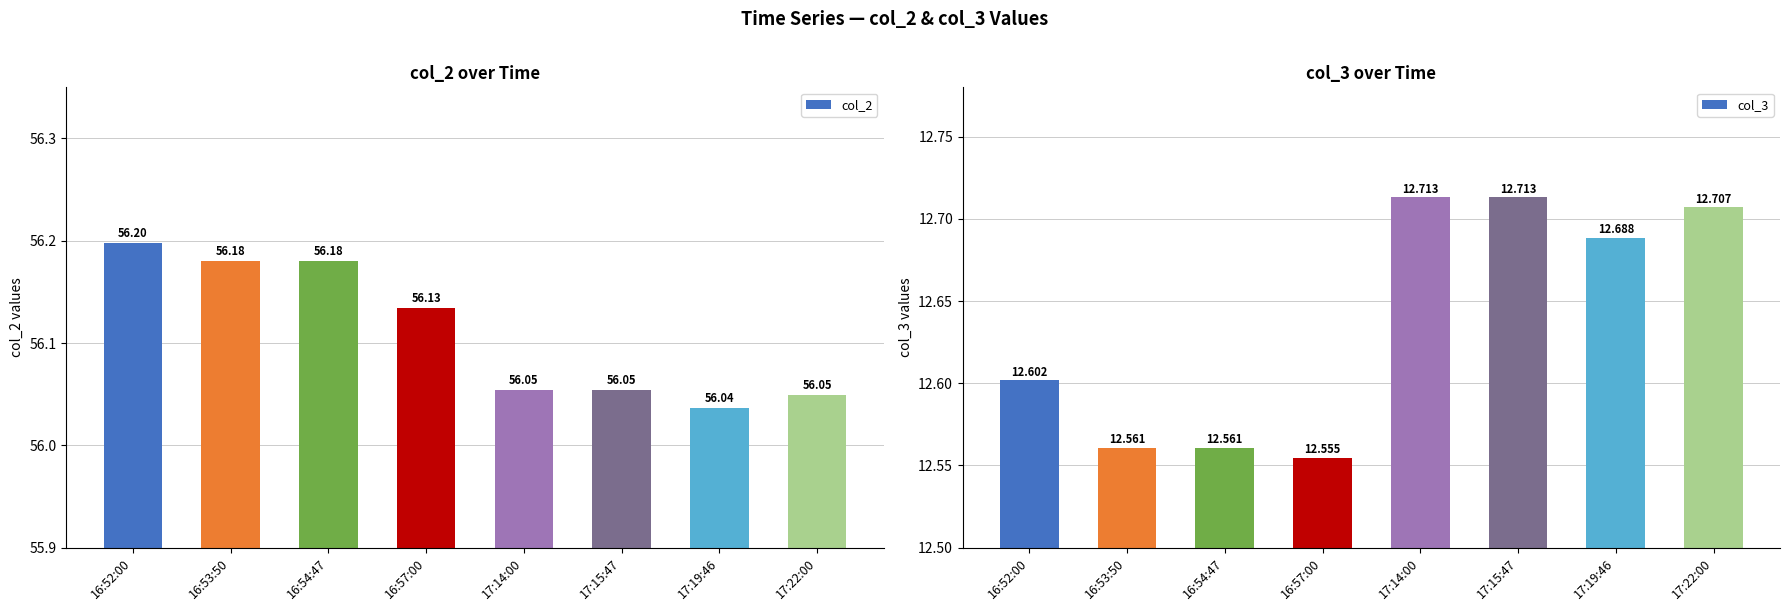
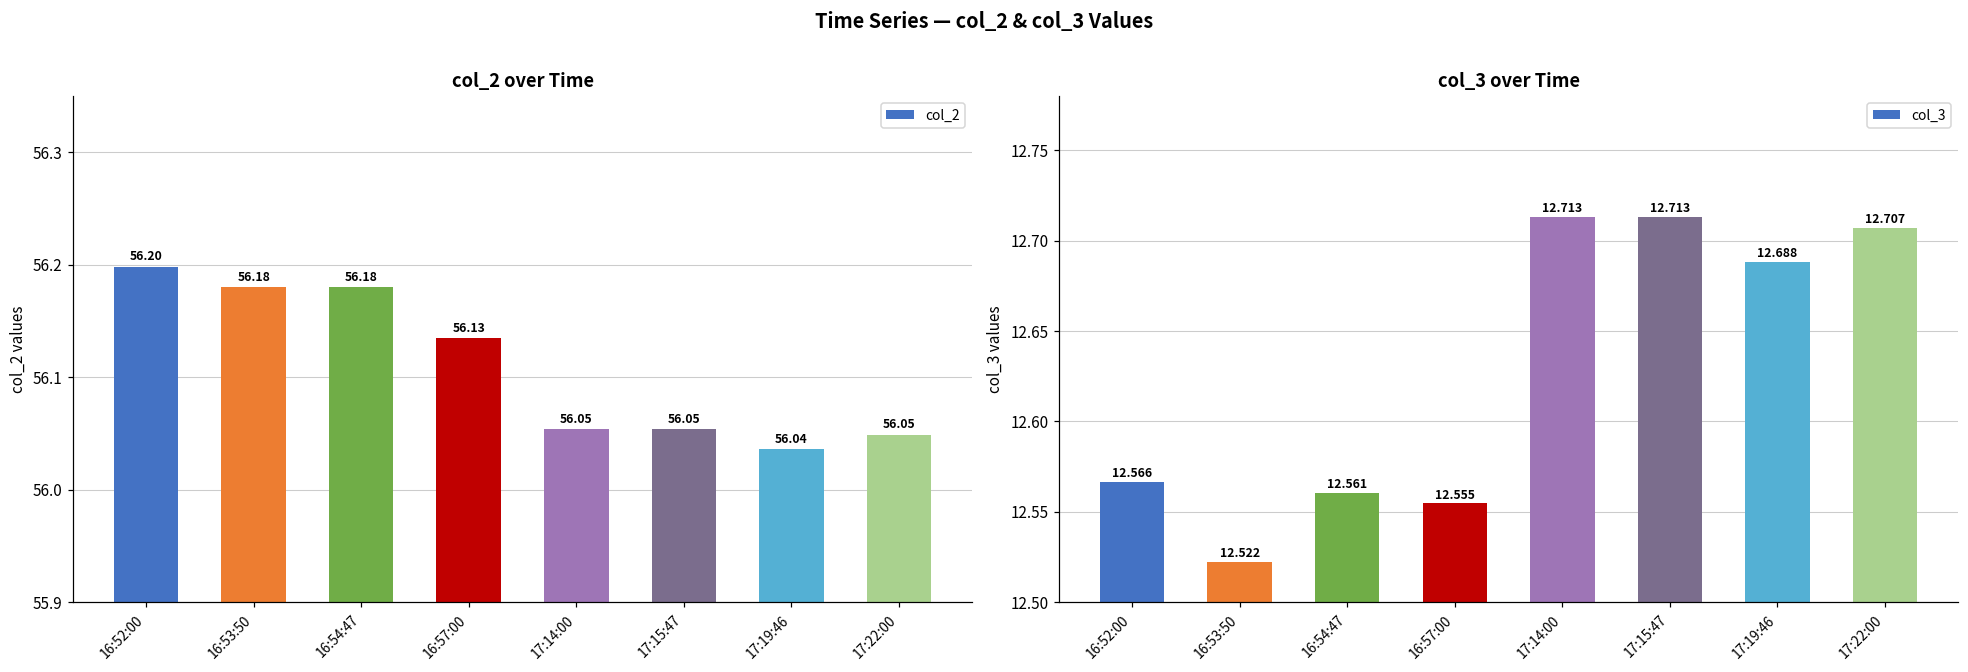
col_3 over Time, 16:52:00: 12.602 -> 12.566
col_3 over Time, 16:53:50: 12.561 -> 12.522
